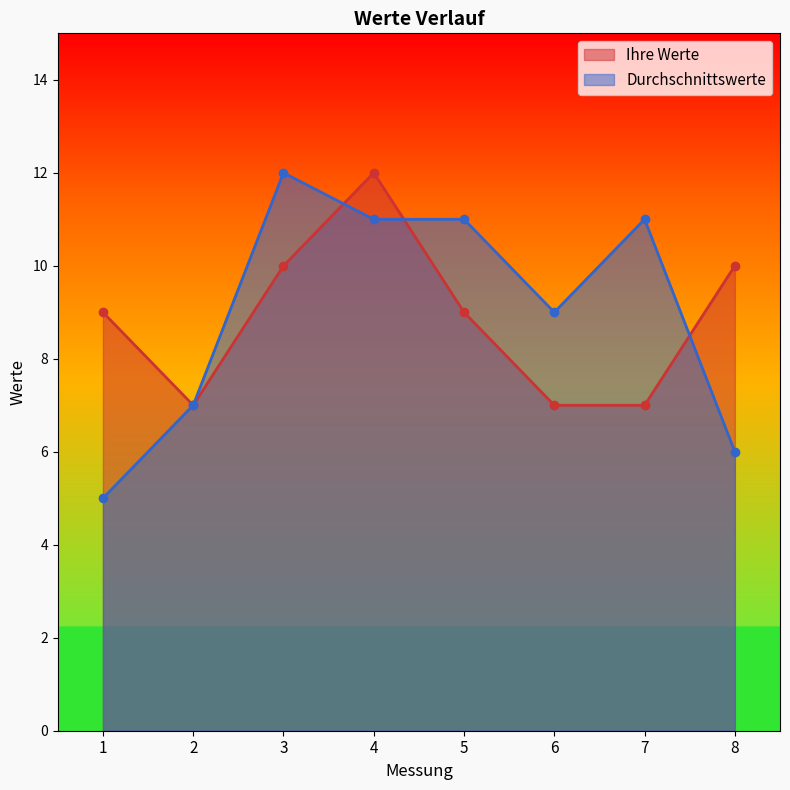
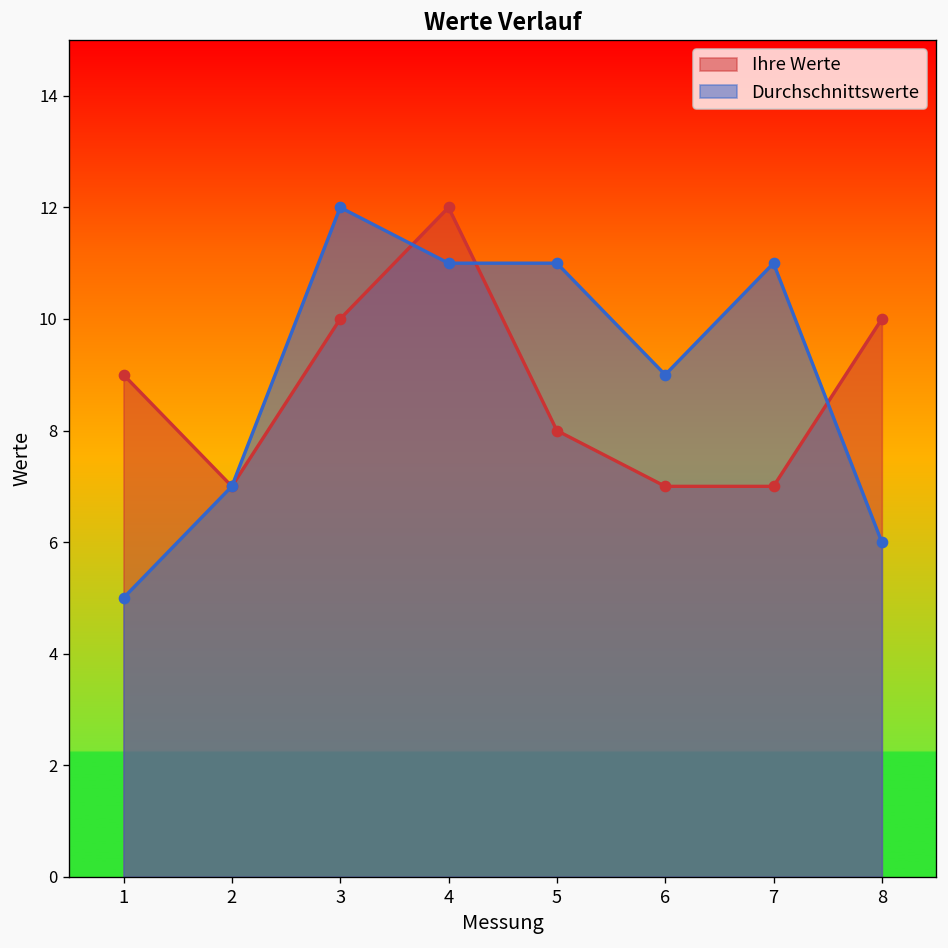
Ihre Werte, 5: 9 -> 8
